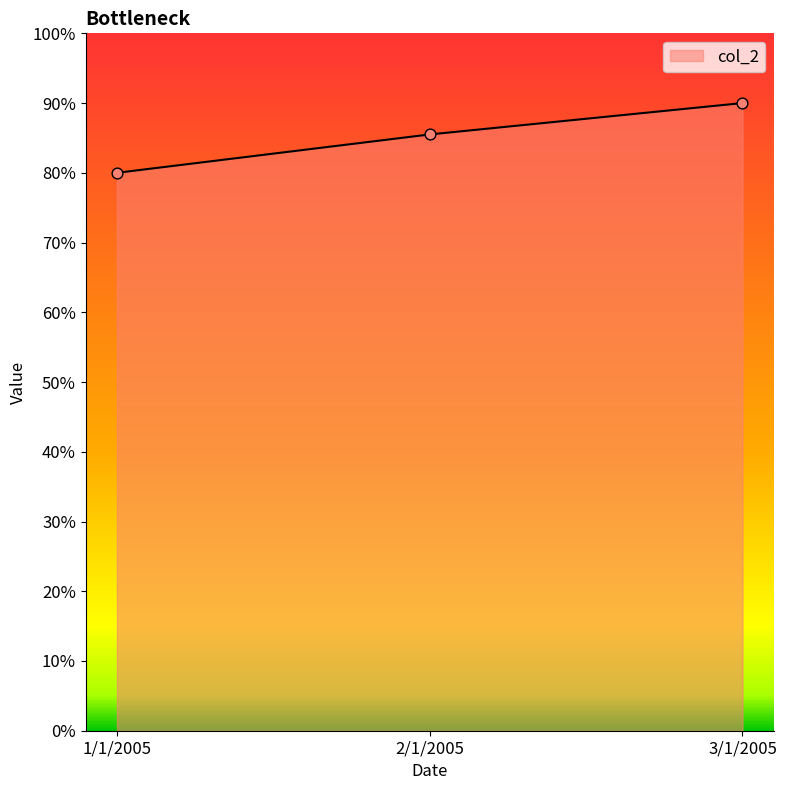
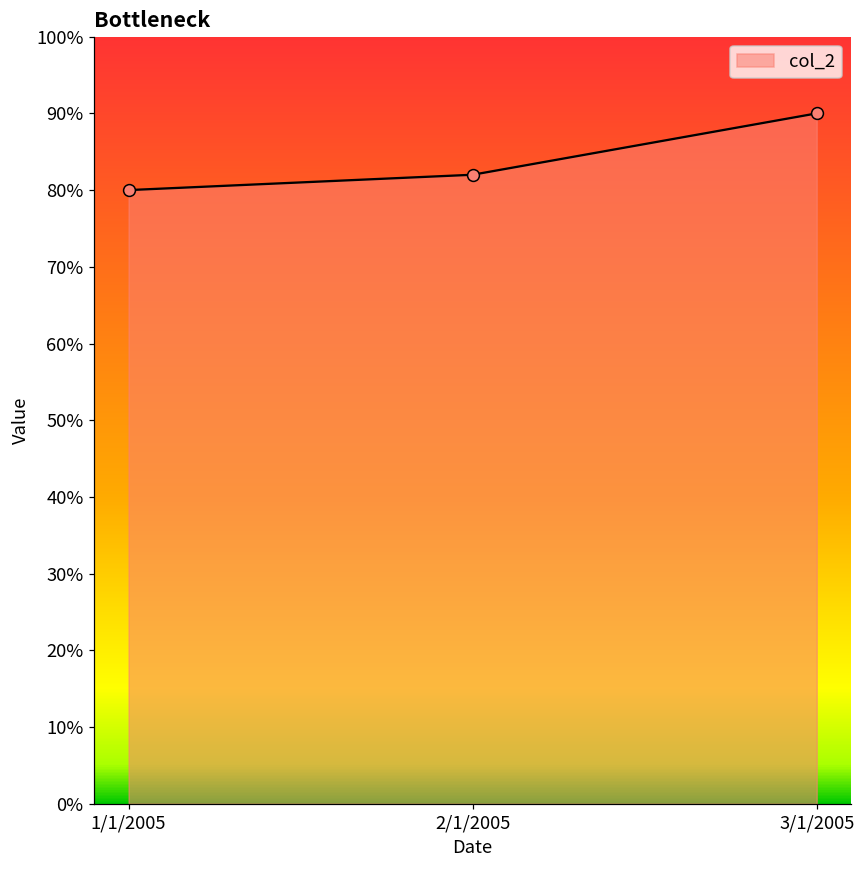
2/1/2005: 86% -> 82%
